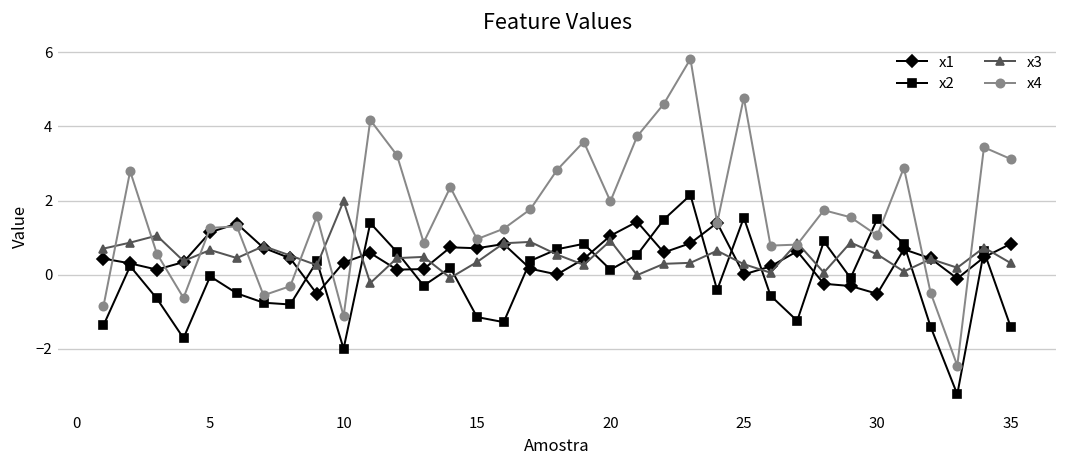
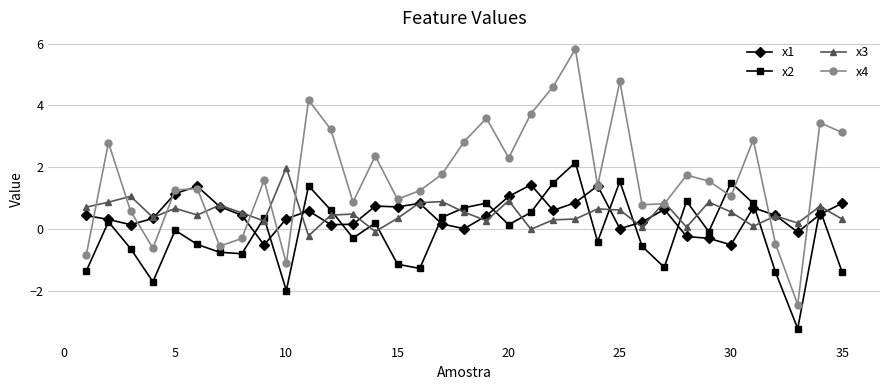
x4, 20: 2.0 -> 2.3
x3, 25: 0.3 -> 0.6
